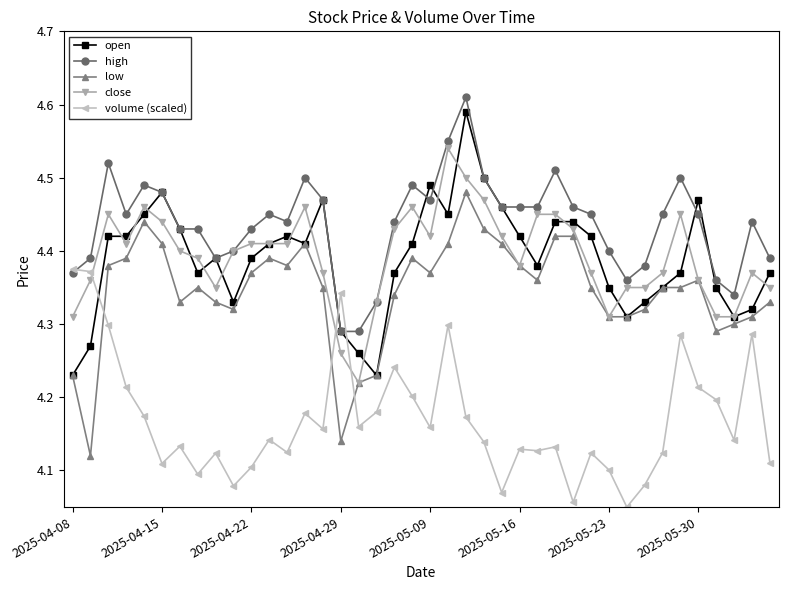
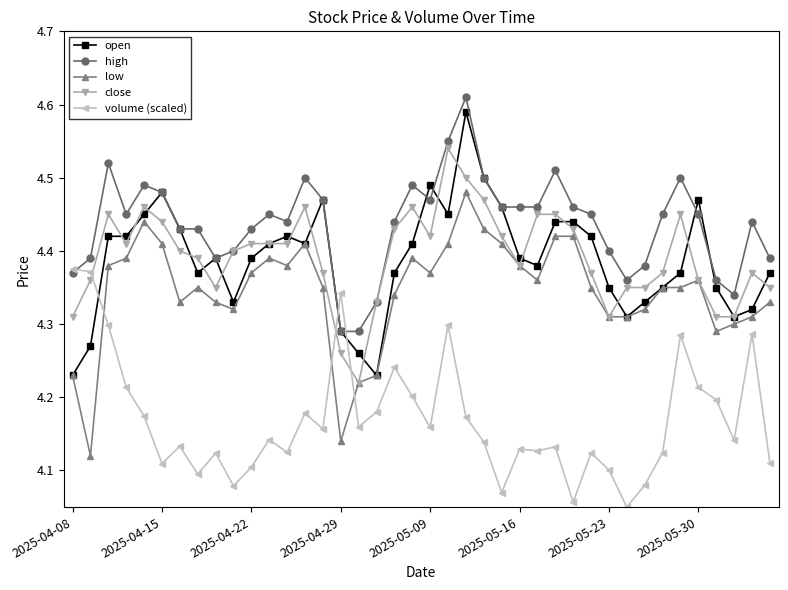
open, 2025-05-16: 4.42 -> 4.39
